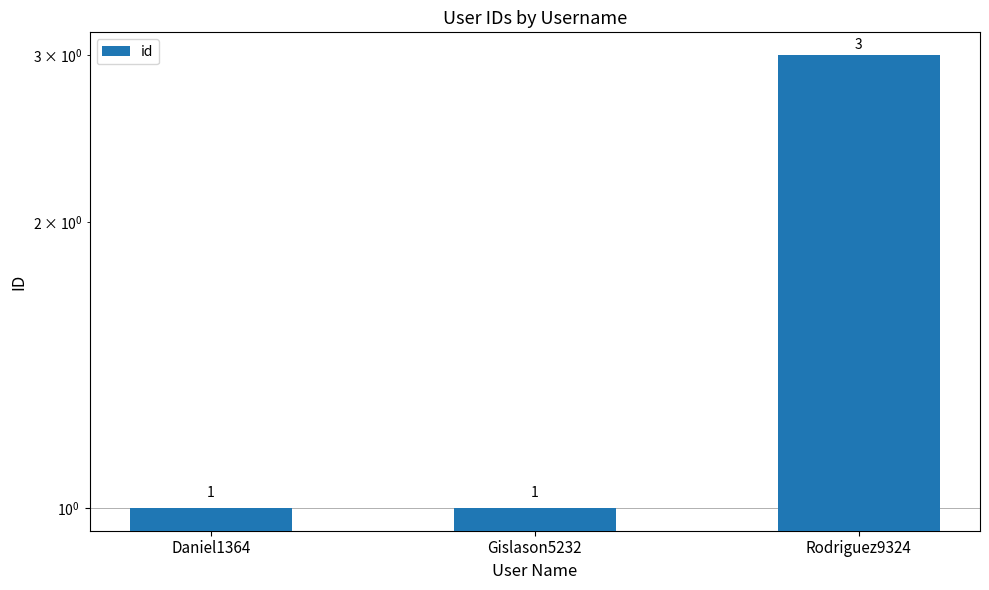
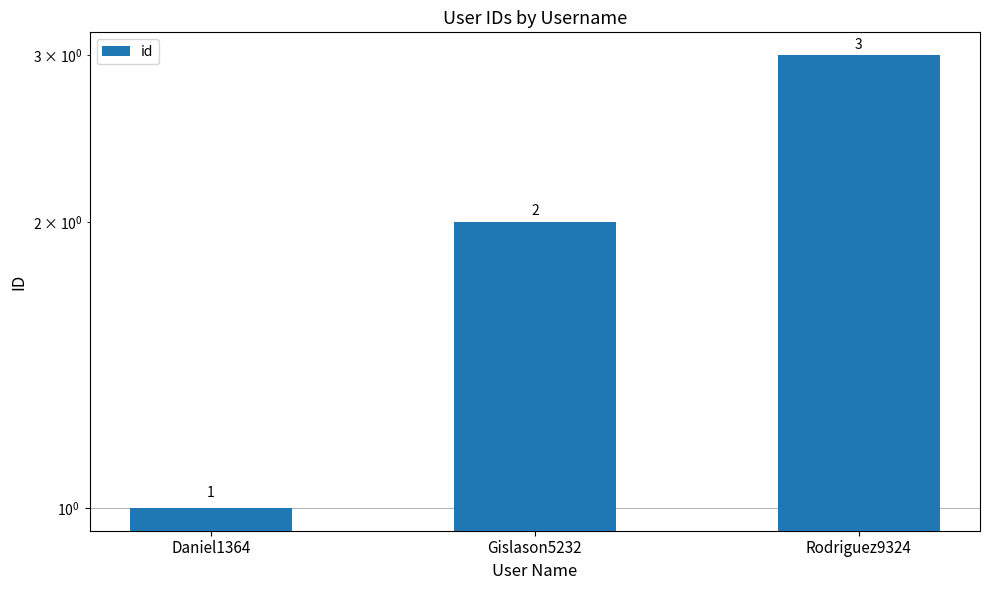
Gislason5232: 1 -> 2
